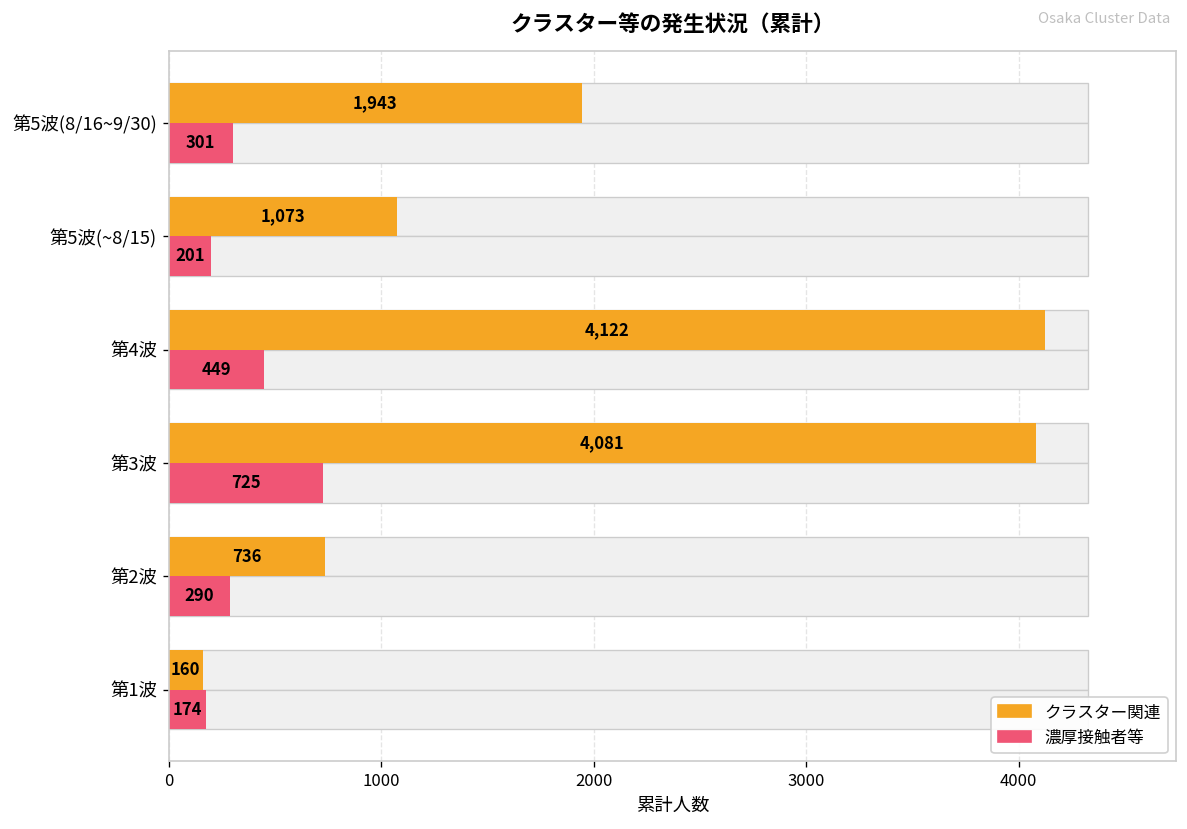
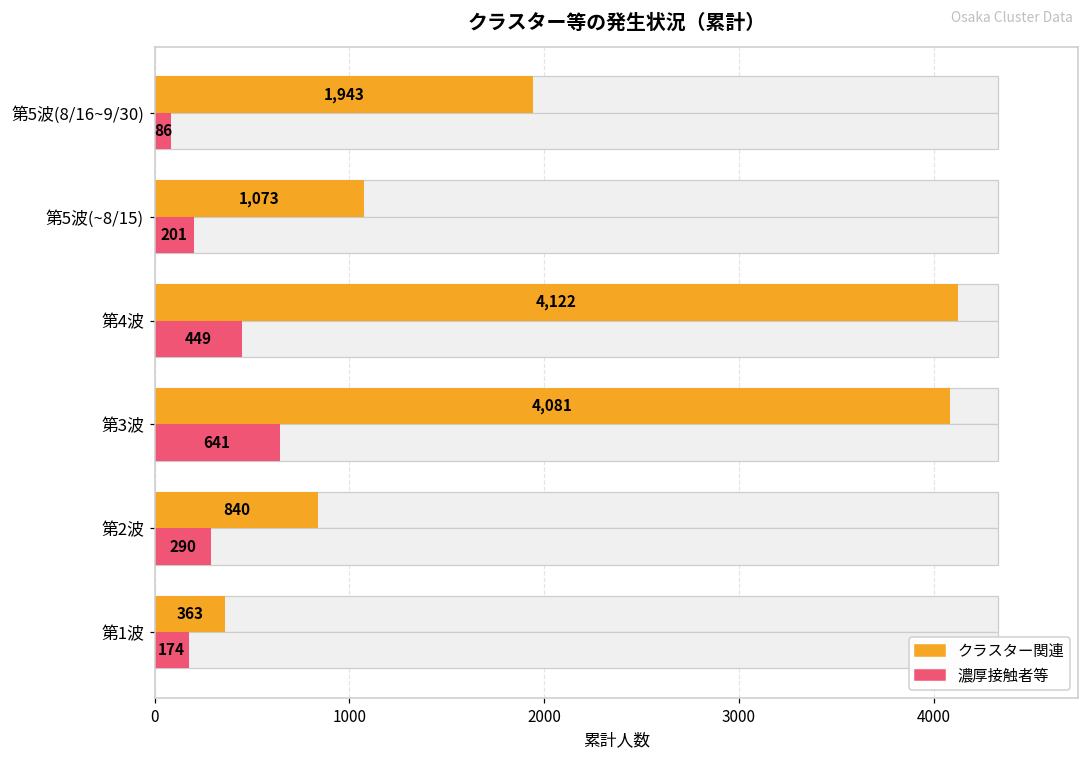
濃厚接触者等, 第5波(8/16~9/30): 301 -> 86
濃厚接触者等, 第3波: 725 -> 641
クラスター関連, 第2波: 736 -> 840
クラスター関連, 第1波: 160 -> 363
